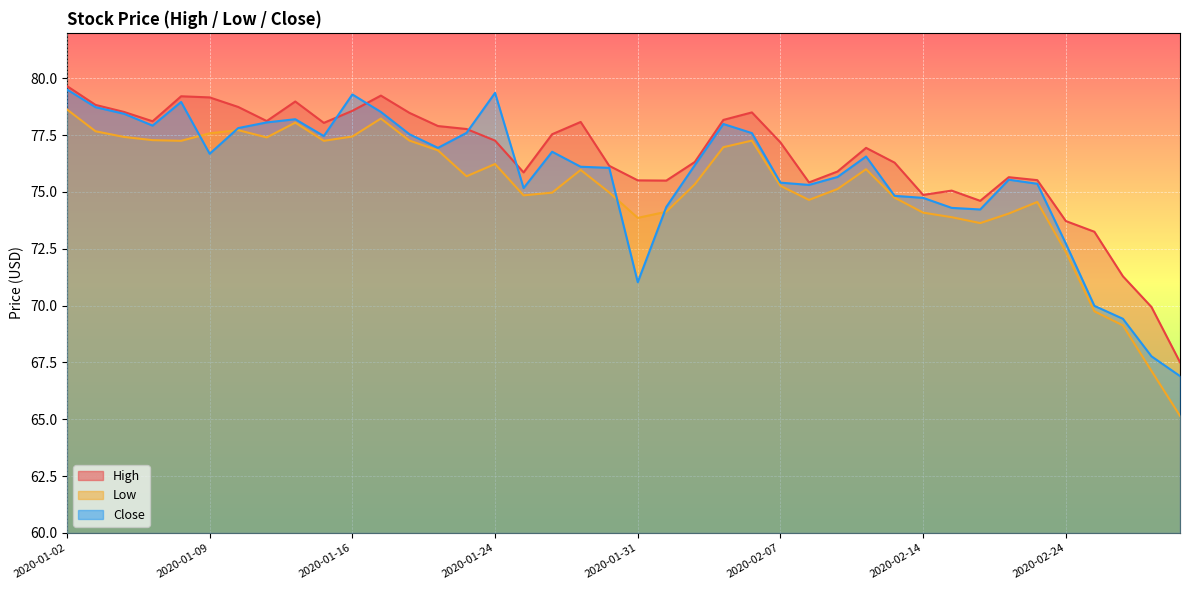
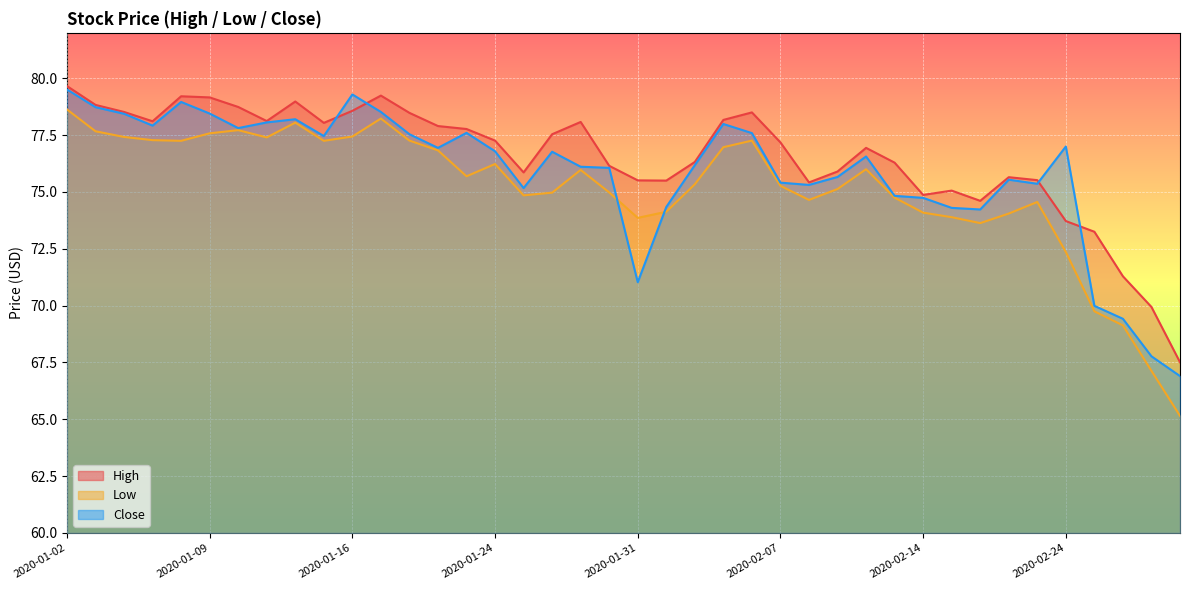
Close, 2020-01-09: 76.7 -> 78.5
Close, 2020-01-24: 79.4 -> 76.8
Close, 2020-02-24: 72.7 -> 77.0
